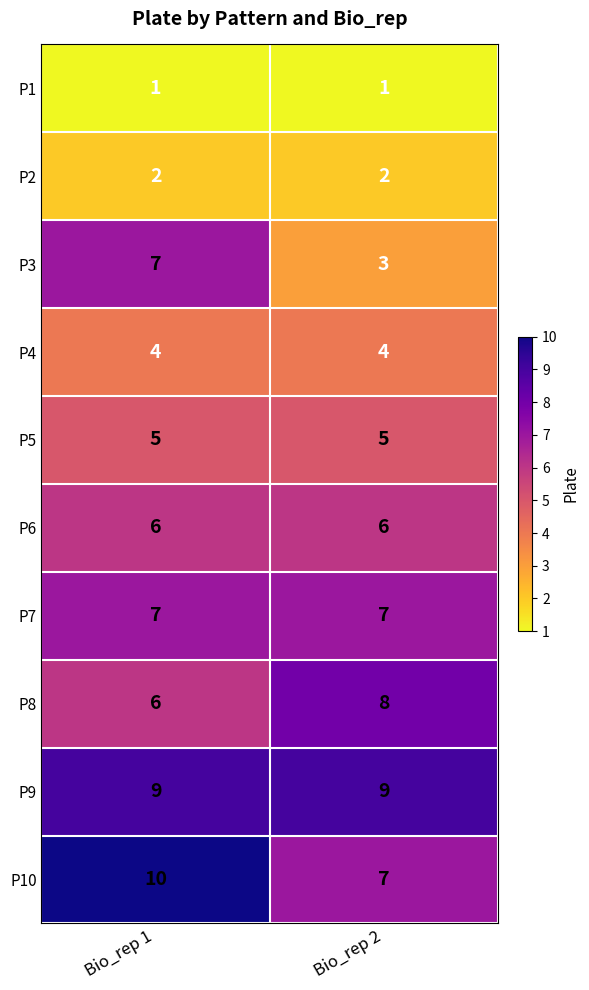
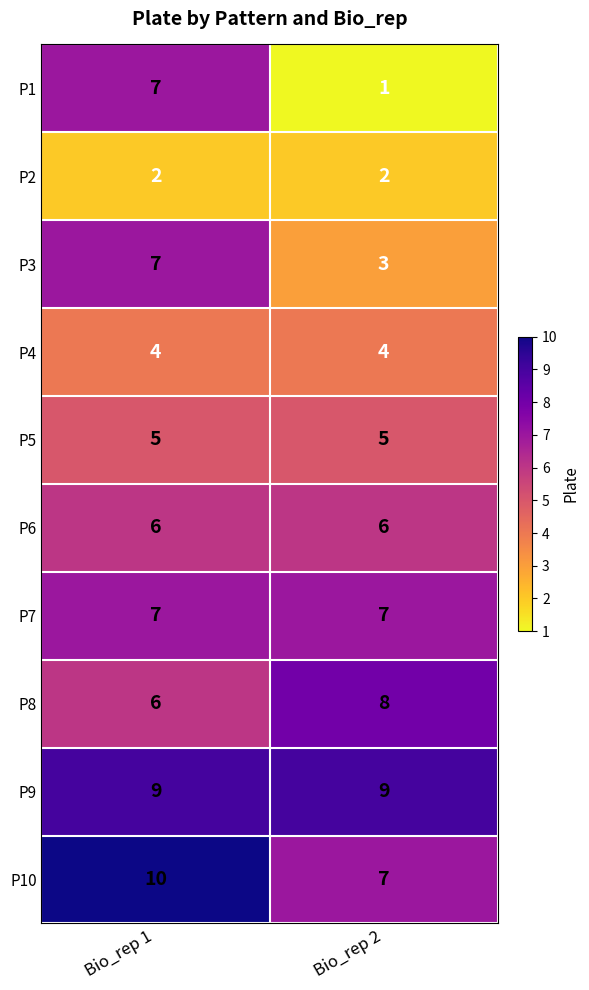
P1, Bio_rep 1: 1 -> 7
